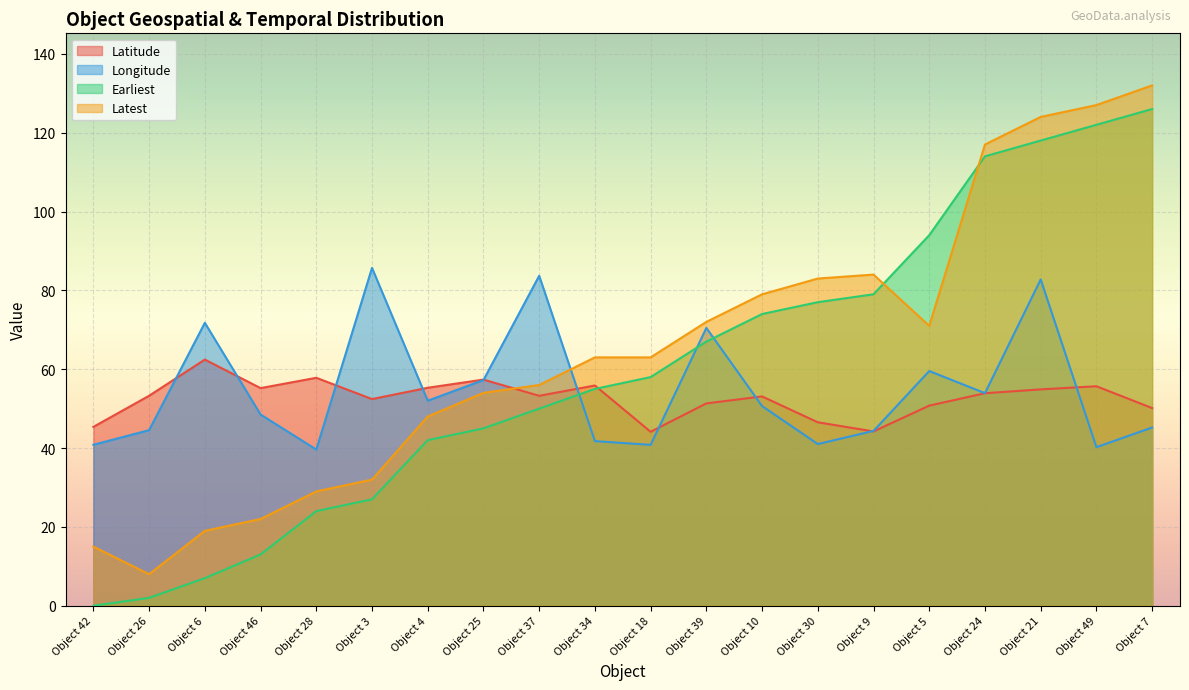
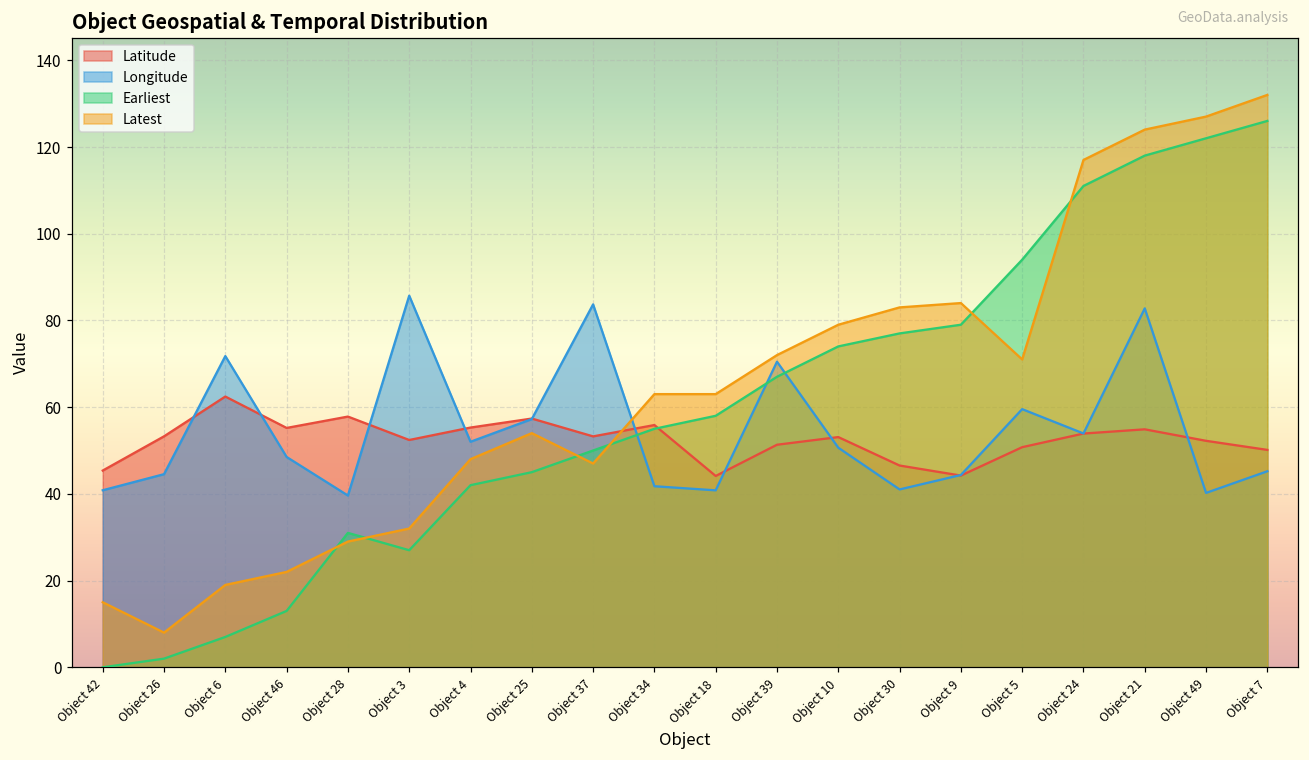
Earliest, Object 28: 24 -> 31
Latest, Object 37: 56 -> 47
Earliest, Object 24: 114 -> 111
Latitude, Object 49: 56 -> 52
